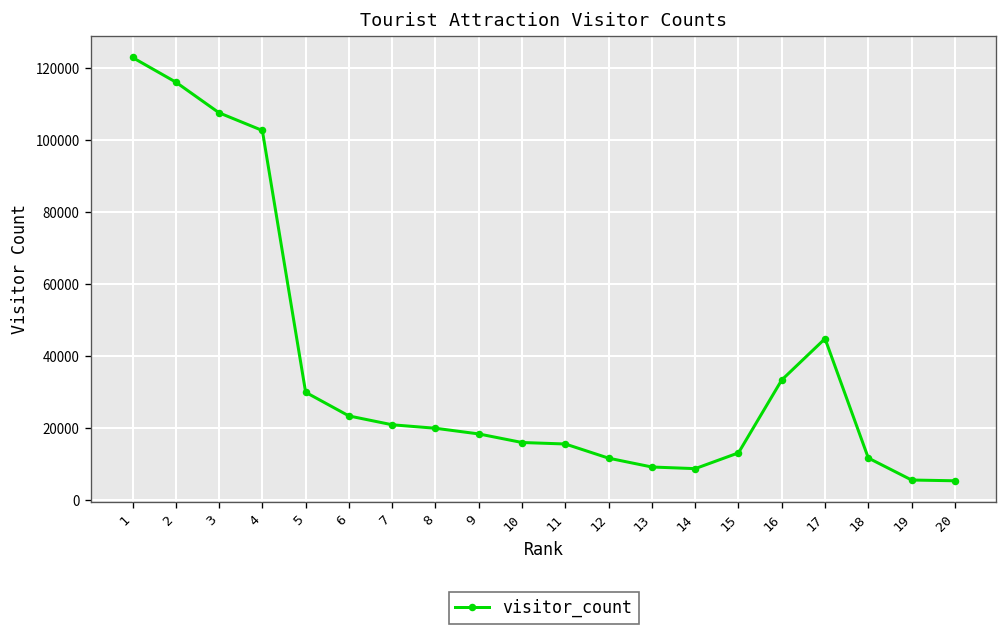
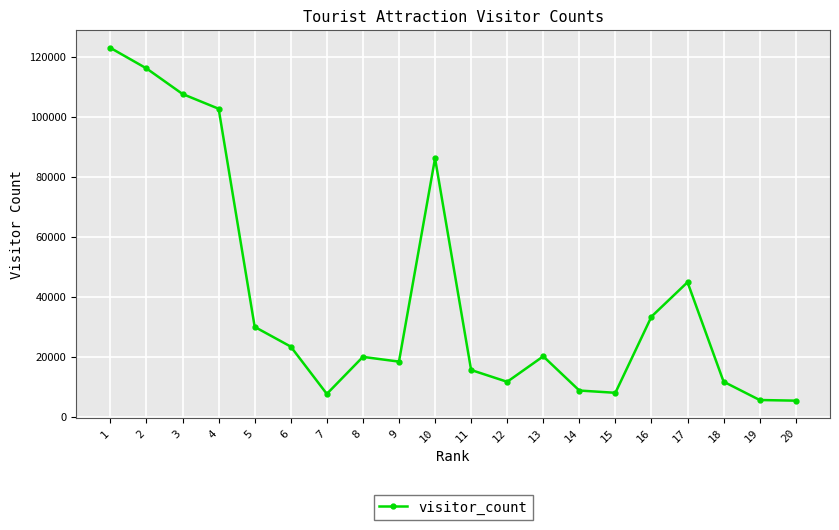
7: 21000 -> 8000
10: 16000 -> 86000
13: 9000 -> 20000
15: 13000 -> 8000
